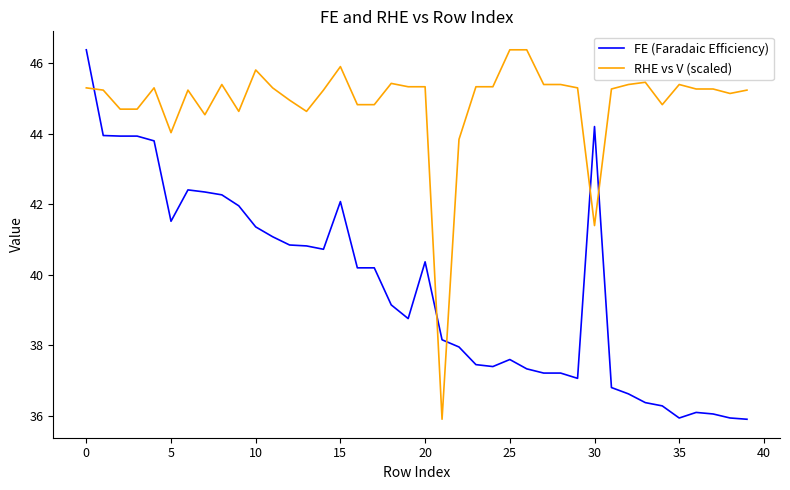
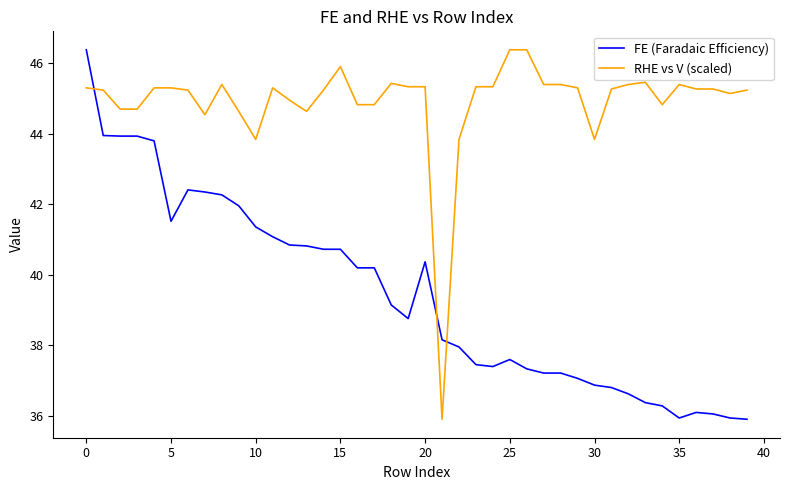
RHE vs V (scaled), 5: 44.0 -> 45.3
RHE vs V (scaled), 10: 45.8 -> 43.8
FE (Faradaic Efficiency), 15: 42.1 -> 40.7
FE (Faradaic Efficiency), 30: 44.2 -> 36.9
RHE vs V (scaled), 30: 41.4 -> 43.8
